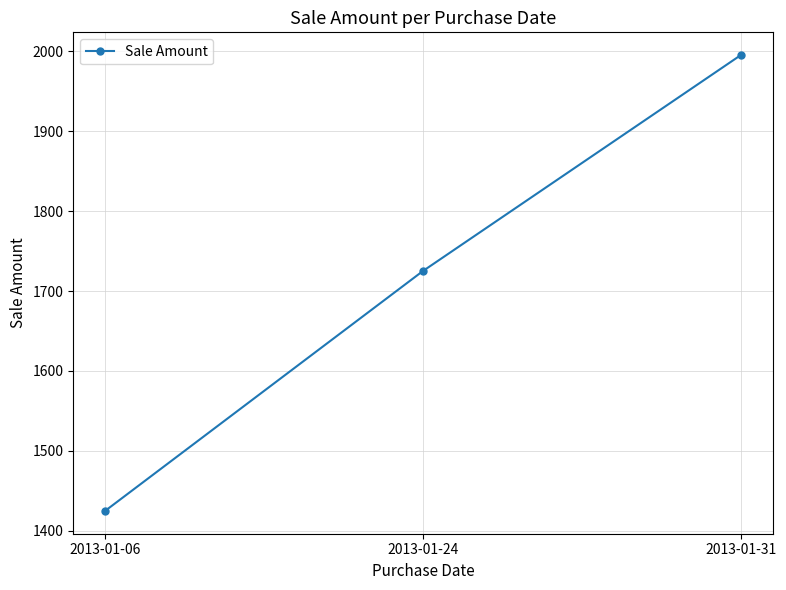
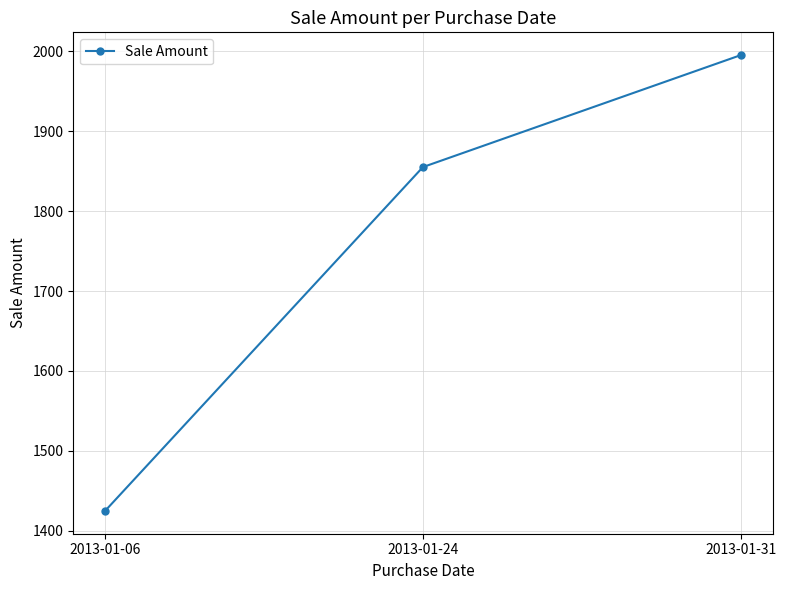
2013-01-24: 1730 -> 1860
